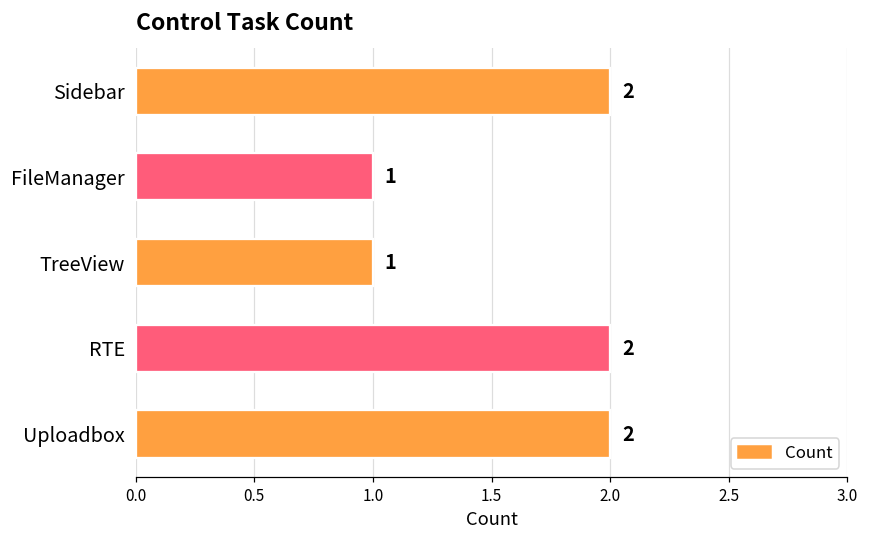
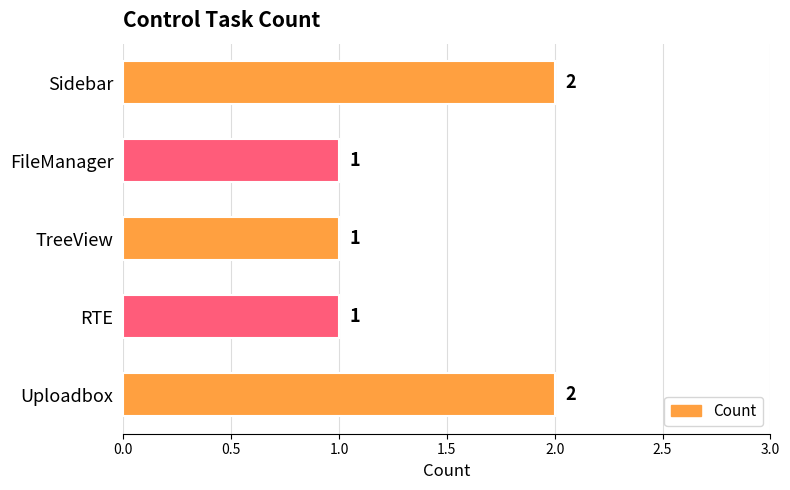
RTE: 2 -> 1
